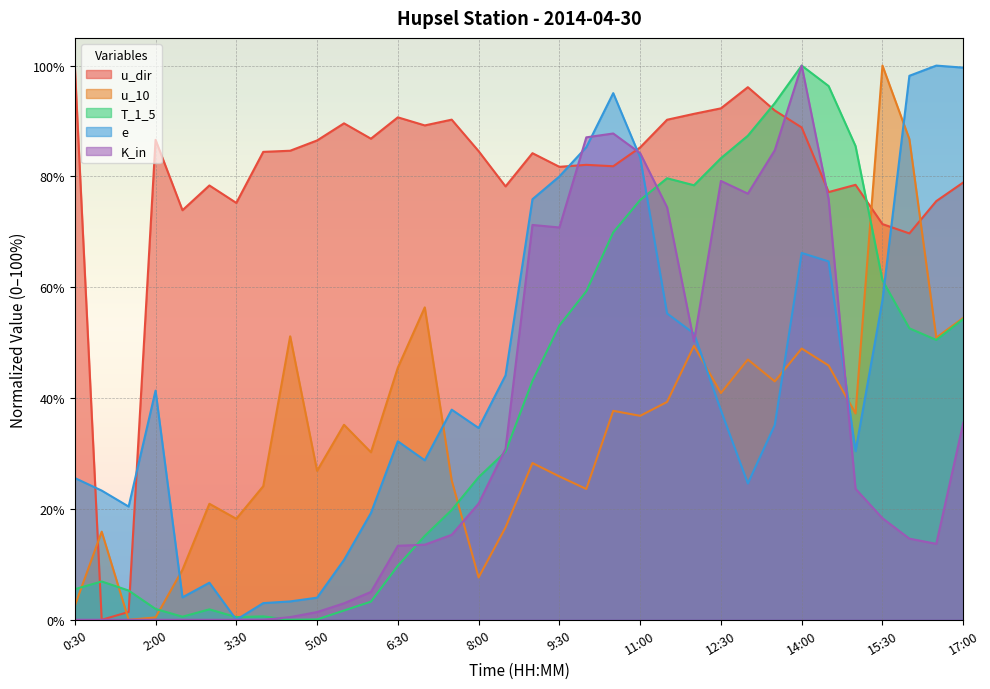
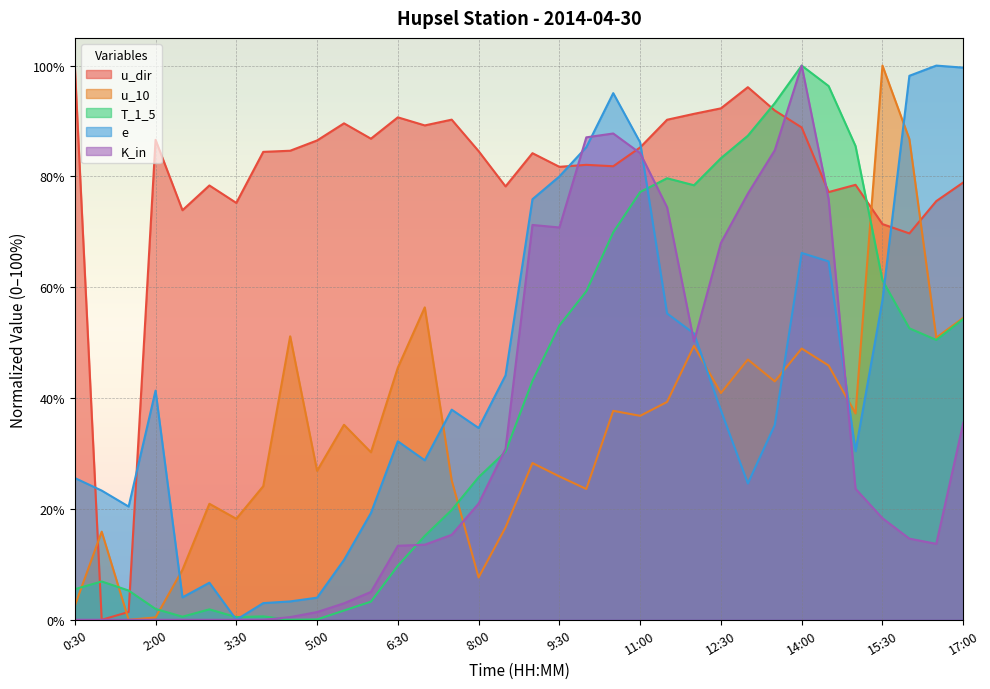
T_1_5, 11:00: 76% -> 77%
e, 11:00: 83% -> 86%
K_in, 12:30: 79% -> 68%
